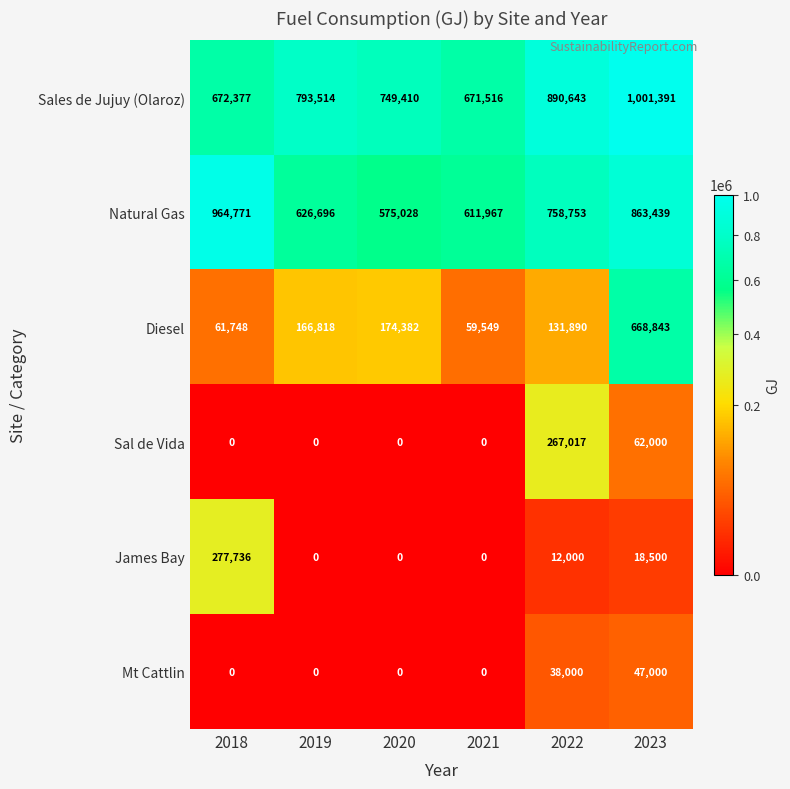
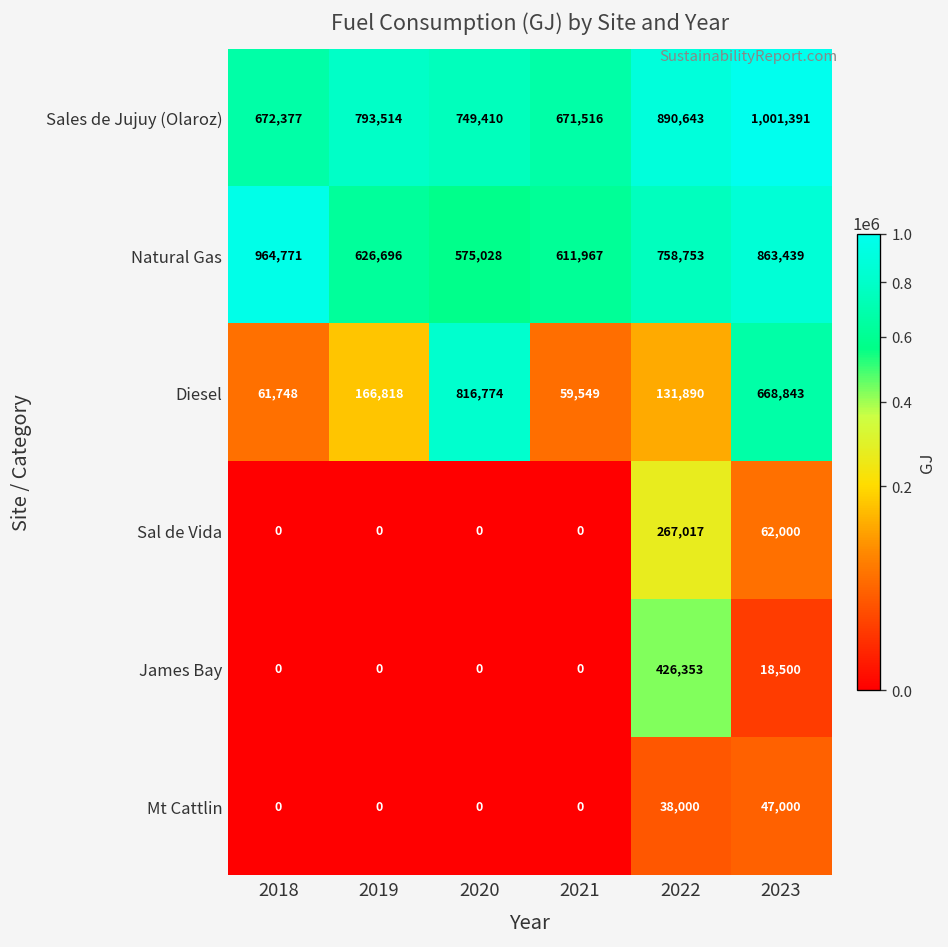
Diesel, 2020: 174,382 -> 816,774
James Bay, 2018: 277,736 -> 0
James Bay, 2022: 12,000 -> 426,353
